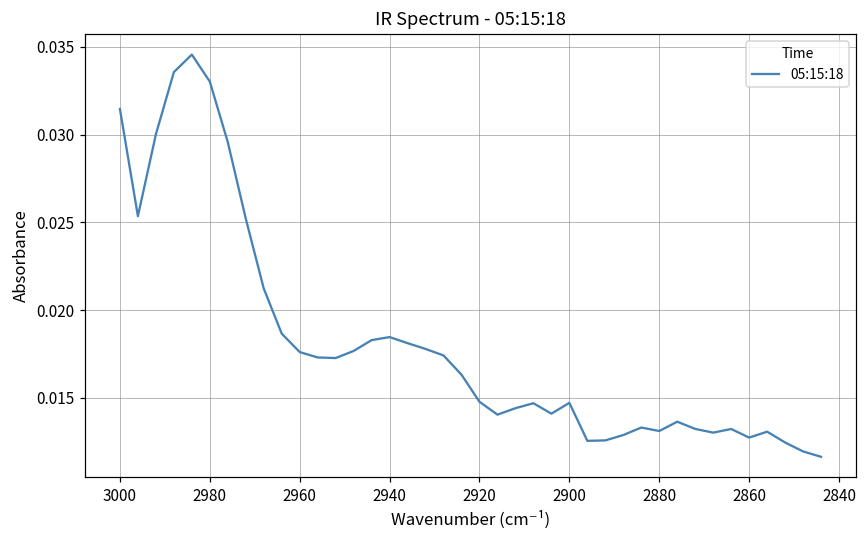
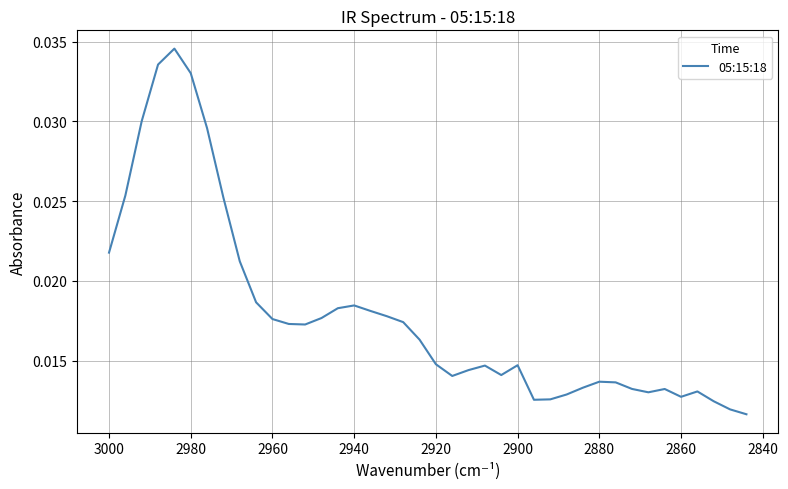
3000: 0.0315 -> 0.0218
2880: 0.0131 -> 0.0137
